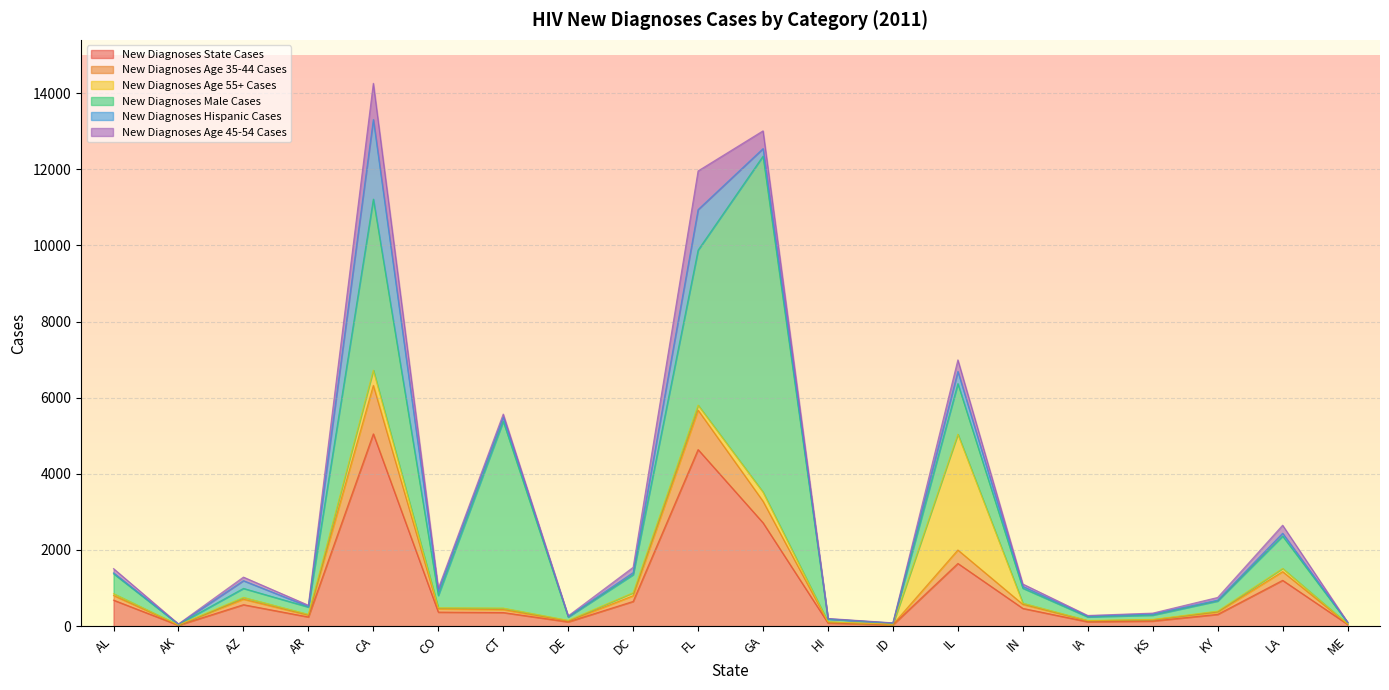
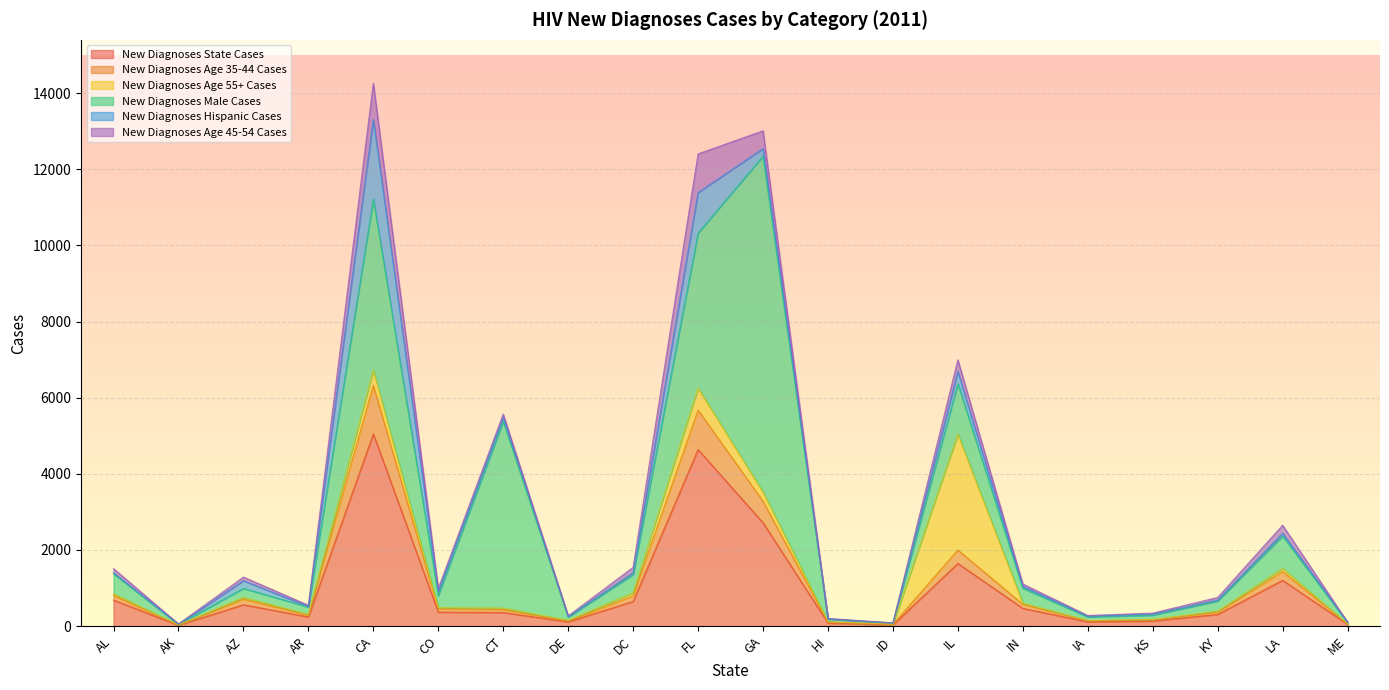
New Diagnoses Age 55+ Cases, FL: 100 -> 600
